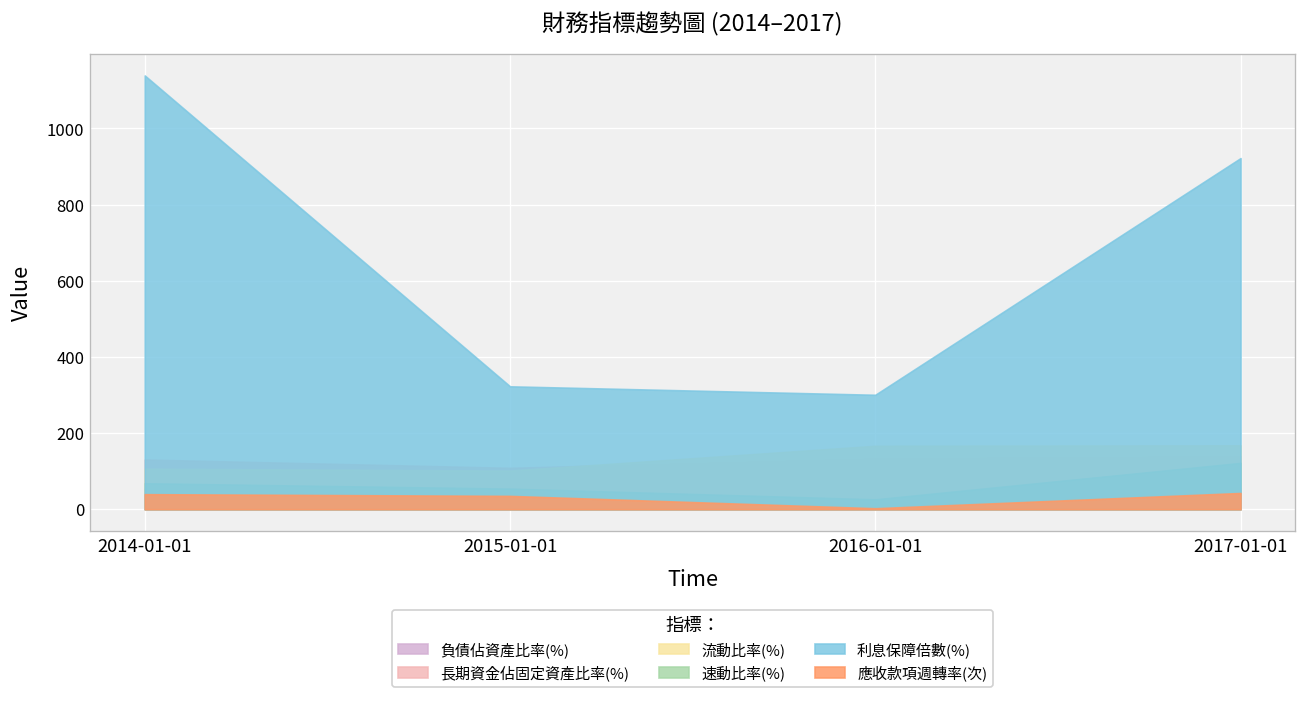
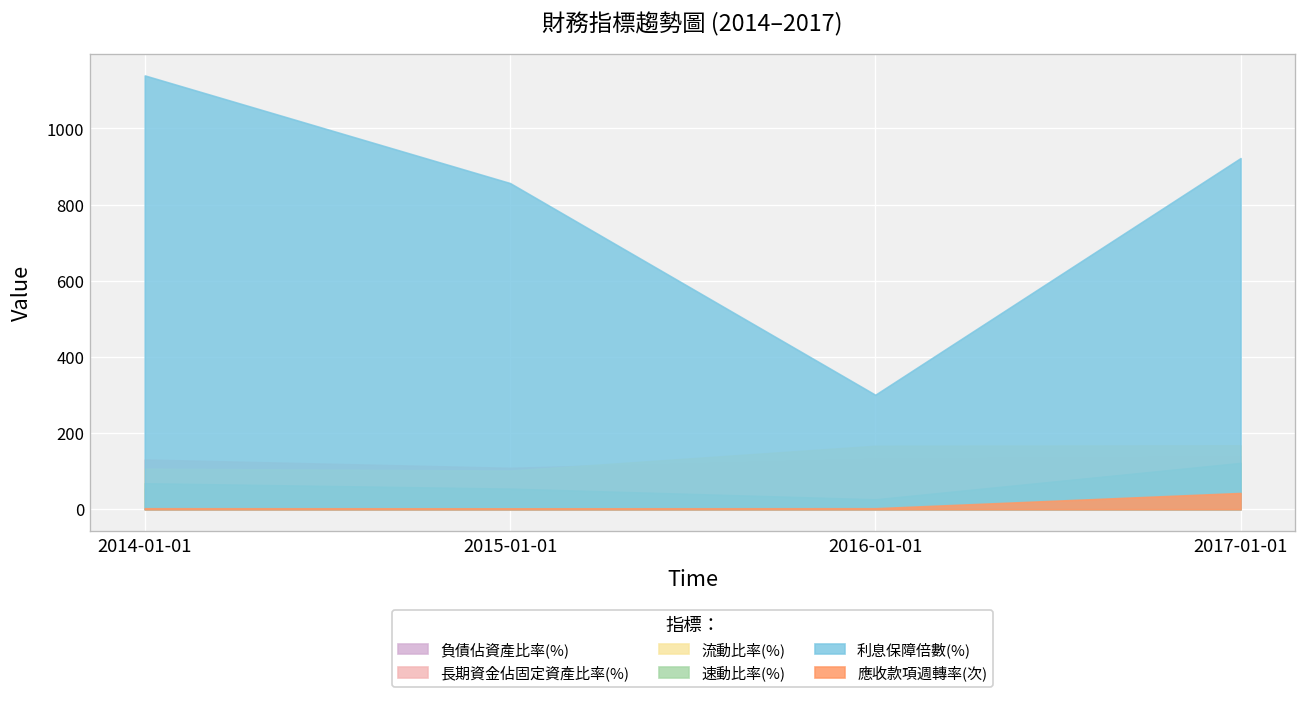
應收款項週轉率(次), 2014-01-01: 40 -> 0
利息保障倍數(%), 2015-01-01: 320 -> 860
應收款項週轉率(次), 2015-01-01: 40 -> 0
